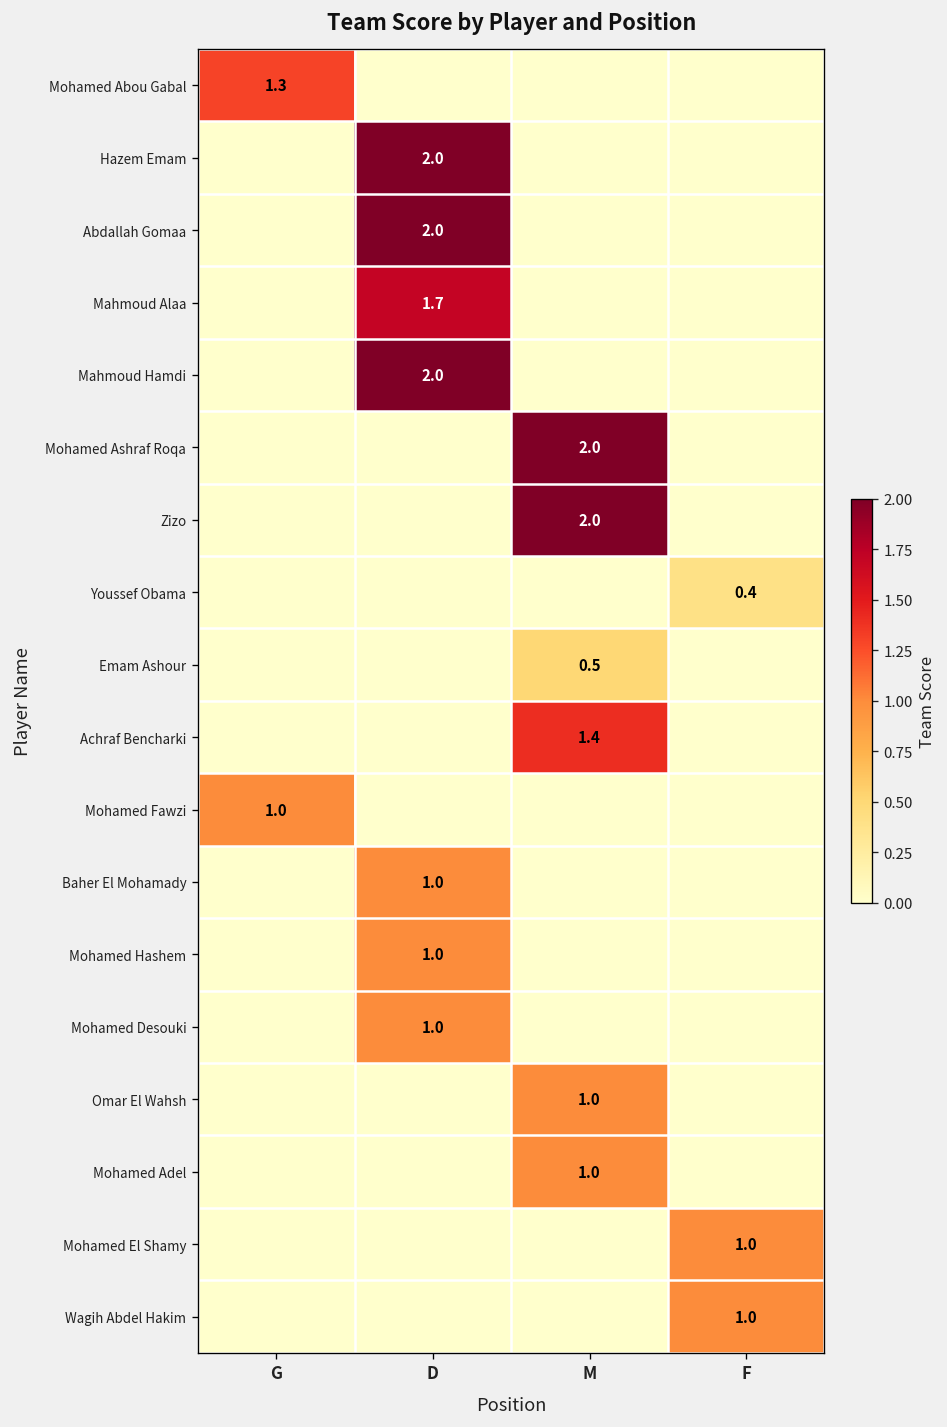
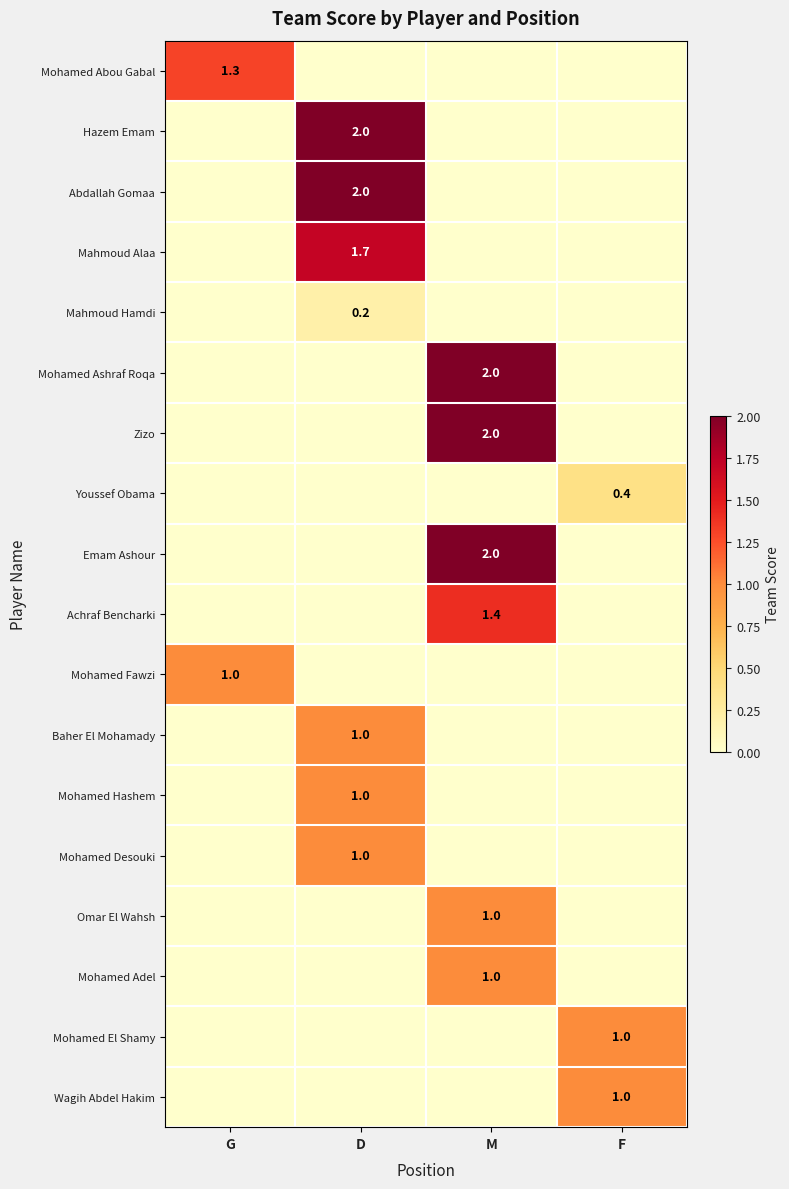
Mahmoud Hamdi, D: 2.0 -> 0.2
Emam Ashour, M: 0.5 -> 2.0
